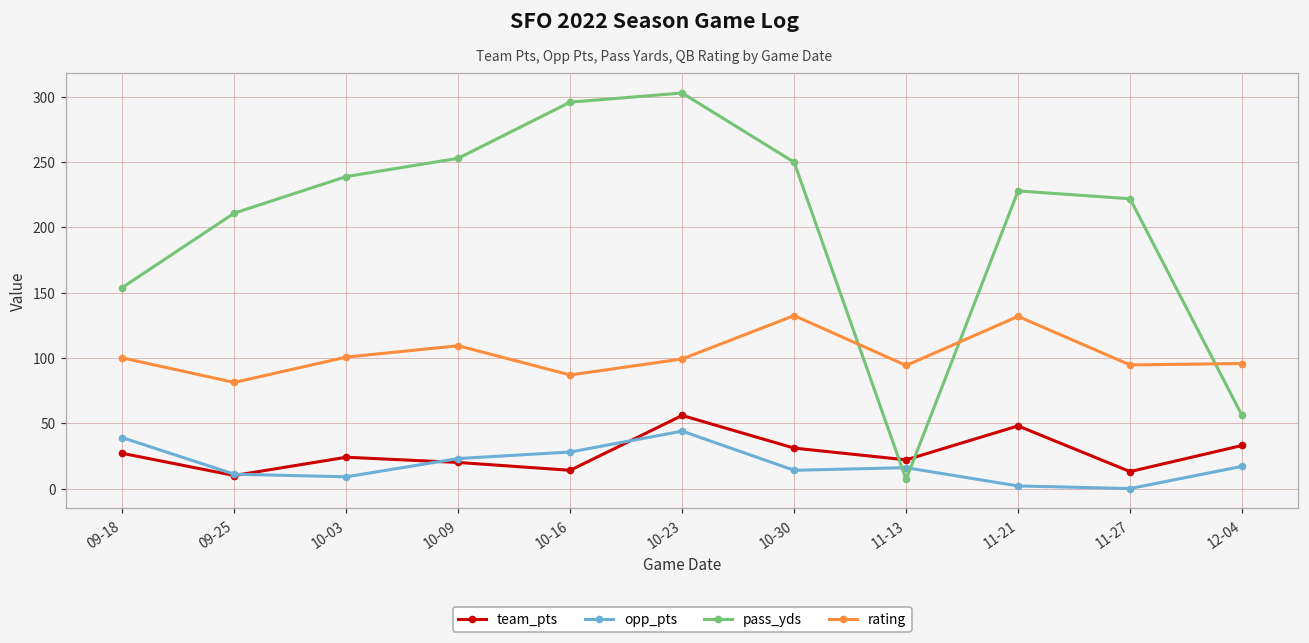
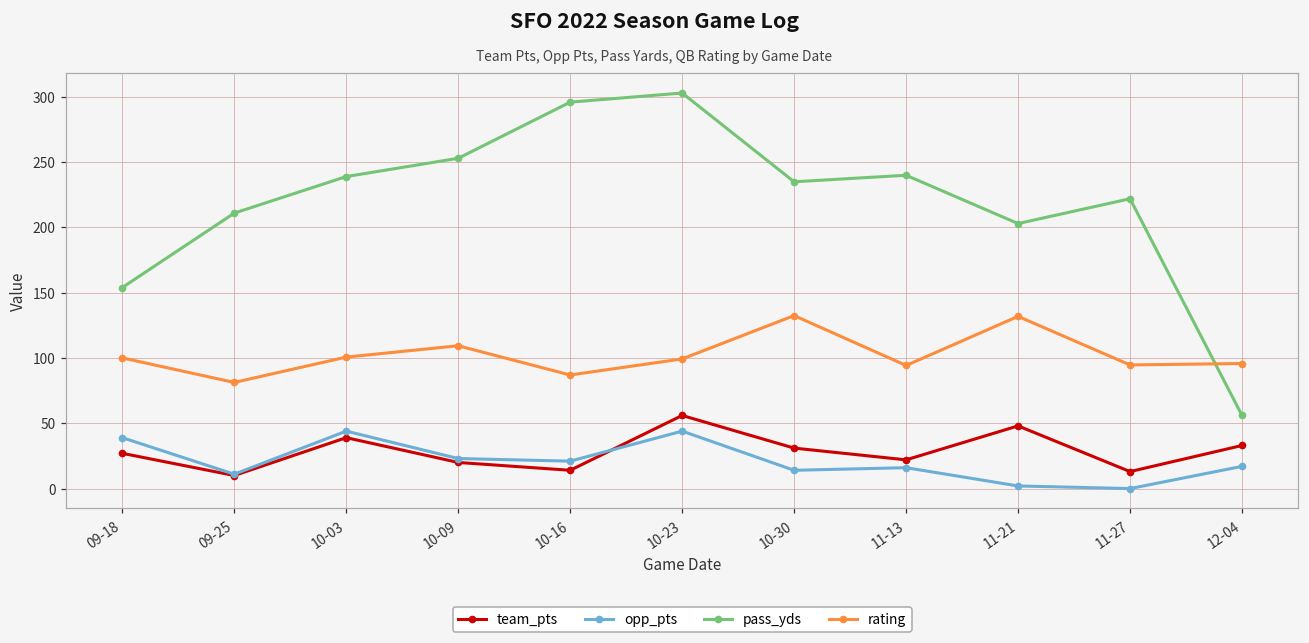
team_pts, 10-03: 24 -> 39
opp_pts, 10-03: 9 -> 44
opp_pts, 10-16: 28 -> 21
pass_yds, 10-30: 250 -> 235
pass_yds, 11-13: 7 -> 240
pass_yds, 11-21: 228 -> 203
